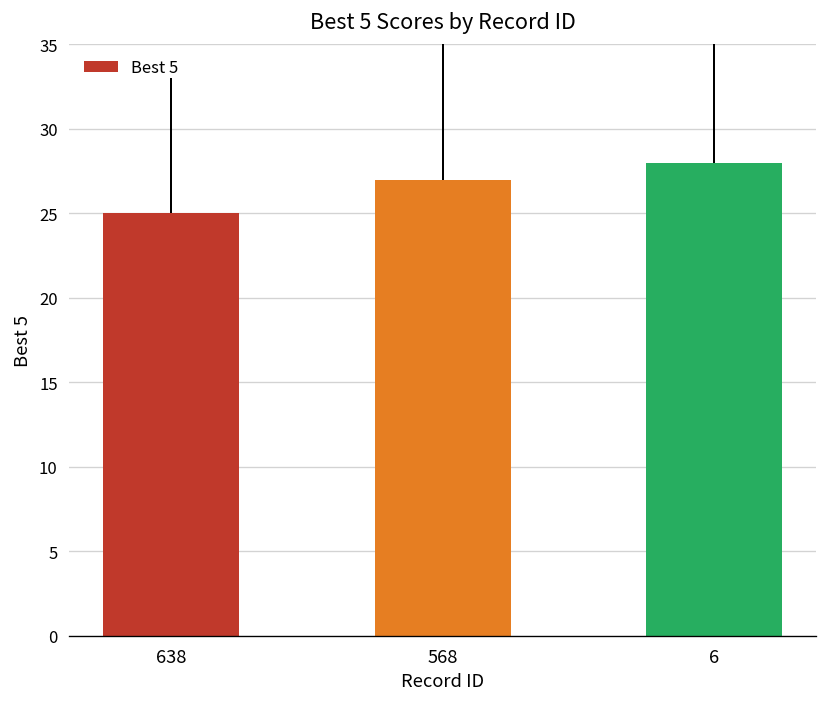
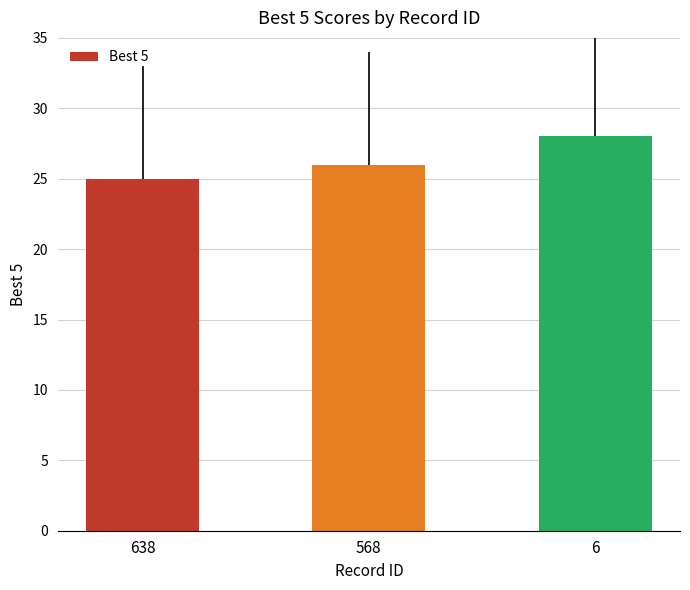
568: 27 -> 26
